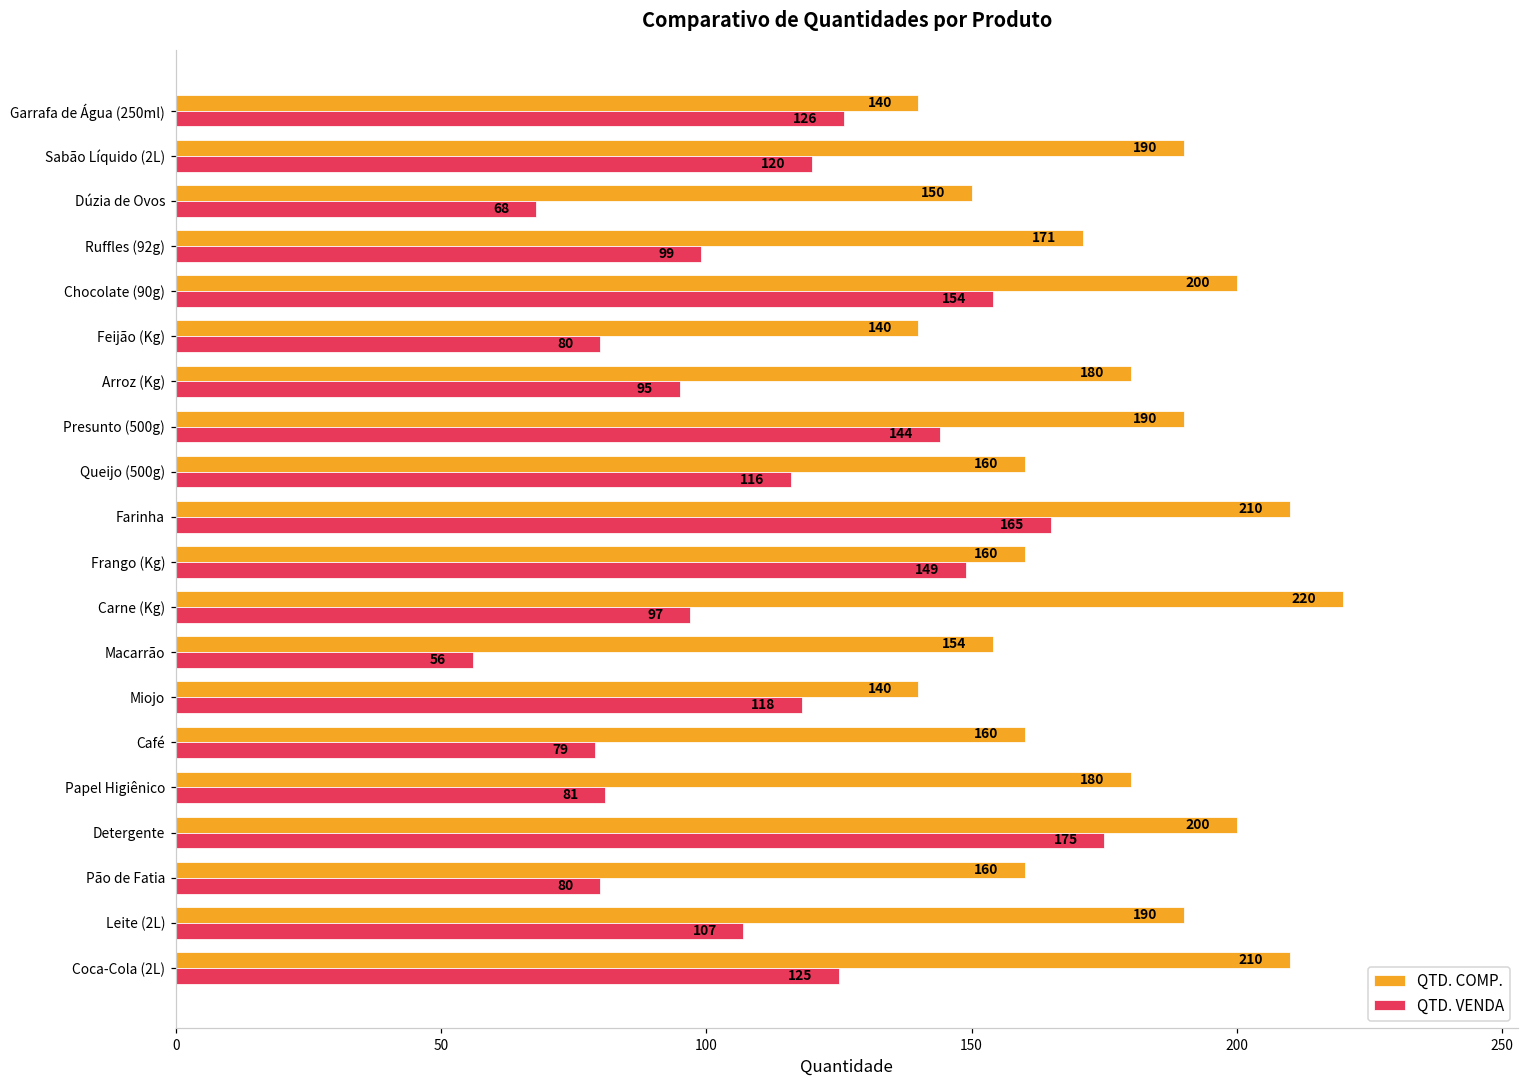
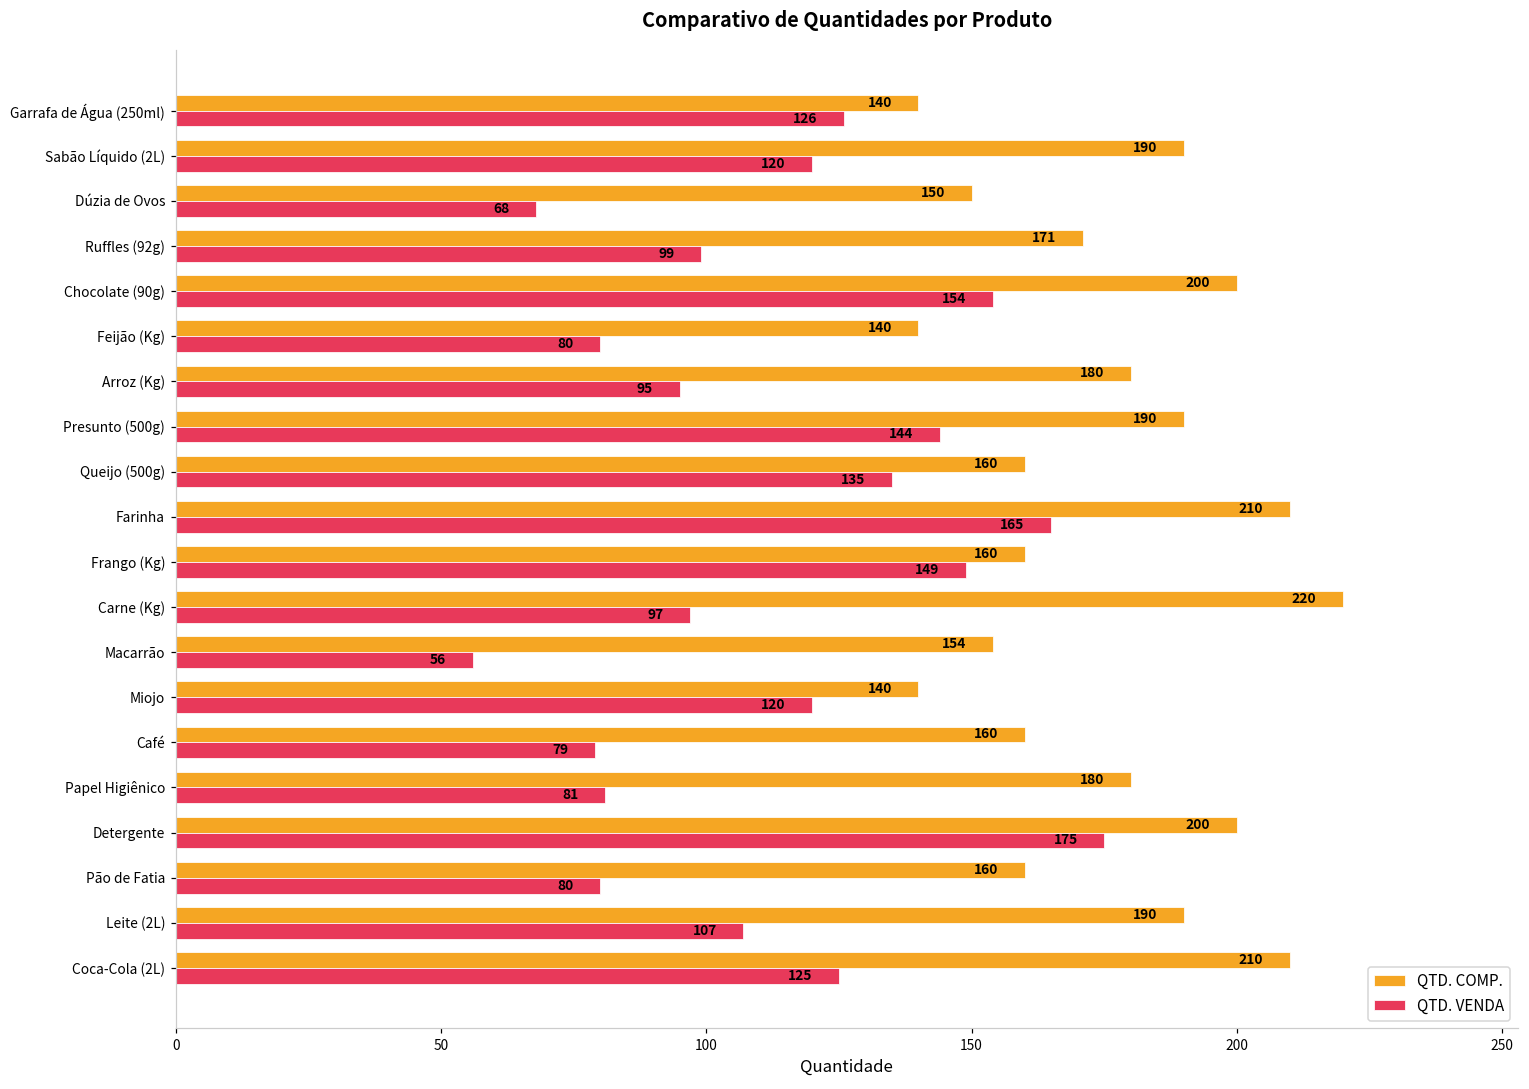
QTD. VENDA, Queijo (500g): 116 -> 135
QTD. VENDA, Miojo: 118 -> 120
